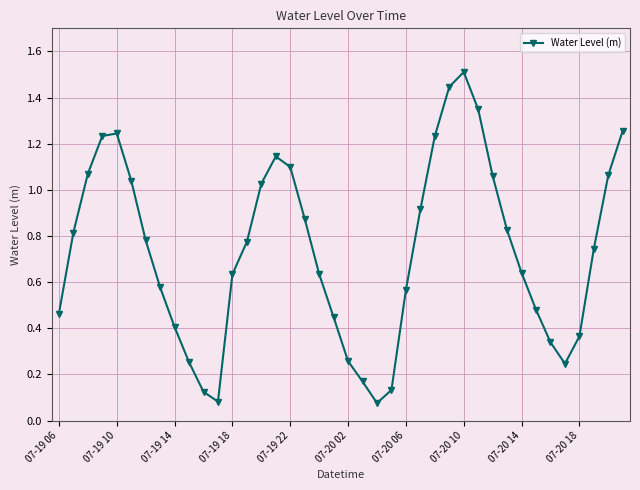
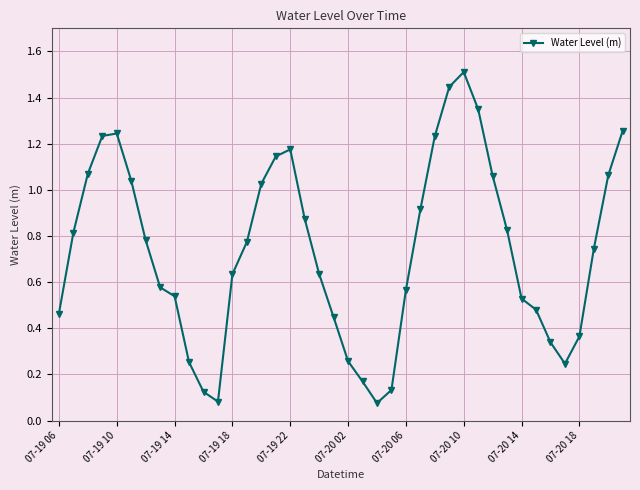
07-19 14: 0.41 -> 0.54
07-19 22: 1.10 -> 1.18
07-20 14: 0.64 -> 0.53
